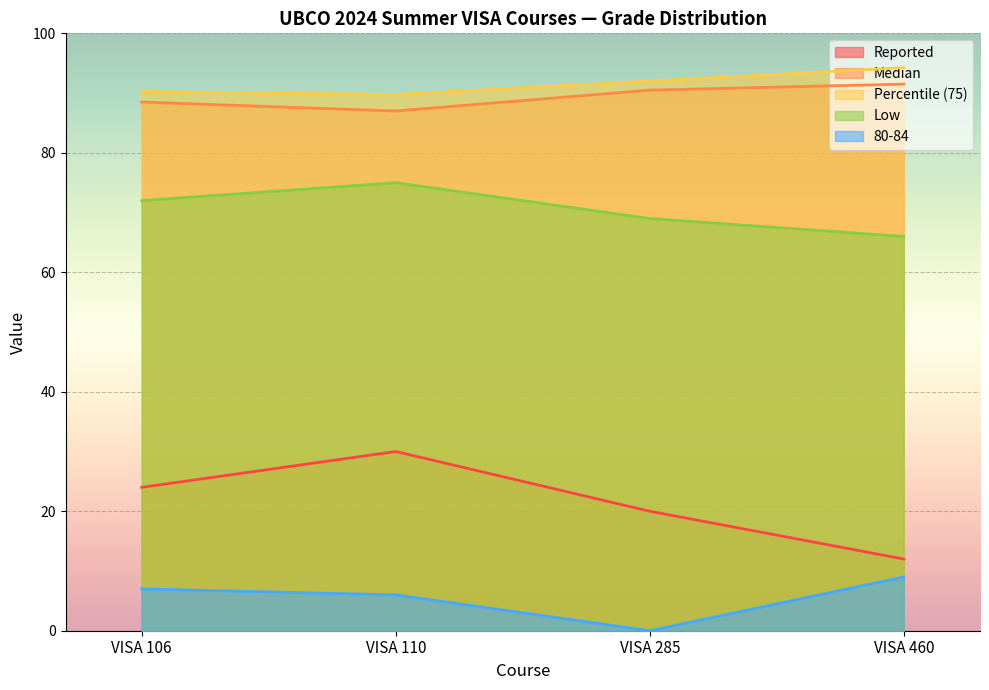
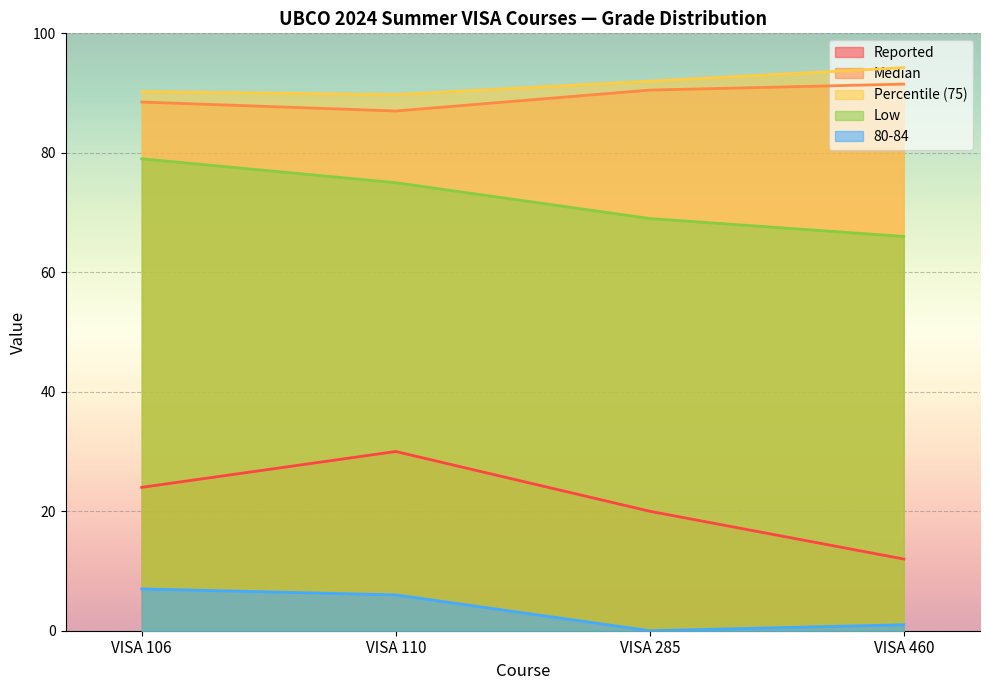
Low, VISA 106: 72 -> 79
80-84, VISA 460: 9 -> 1
